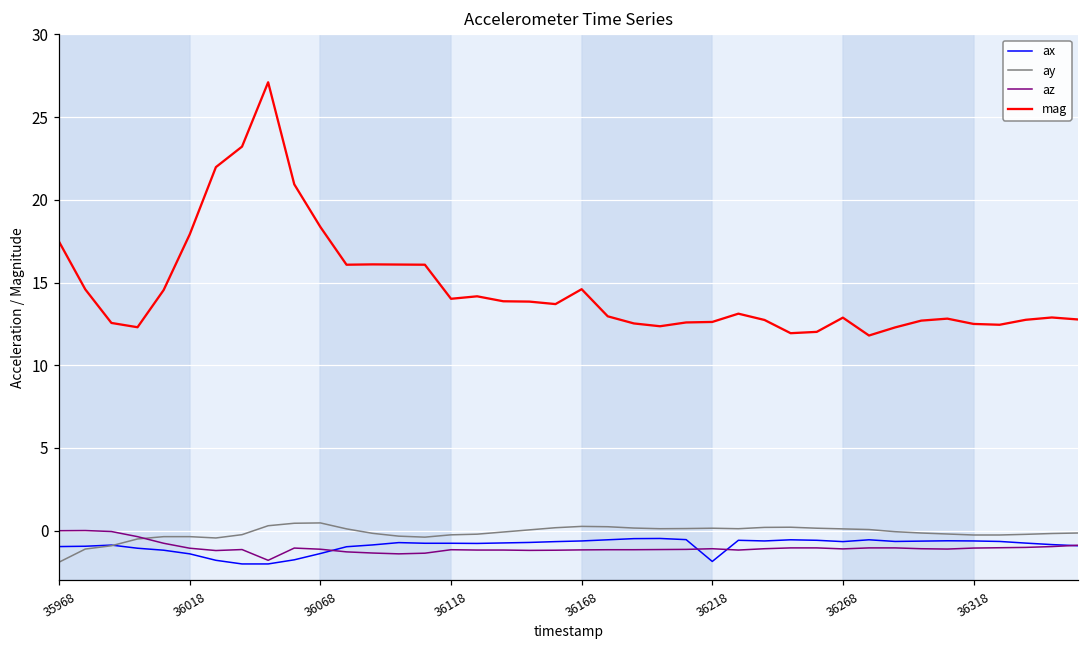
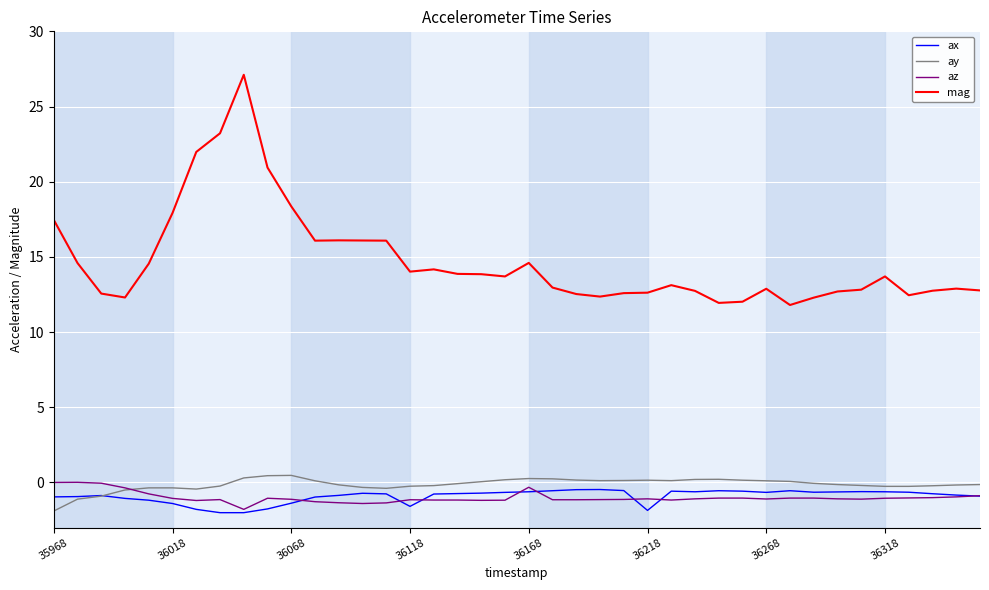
ax, 36118: -0.8 -> -1.6
az, 36168: -1.2 -> -0.3
mag, 36318: 12.5 -> 13.7
